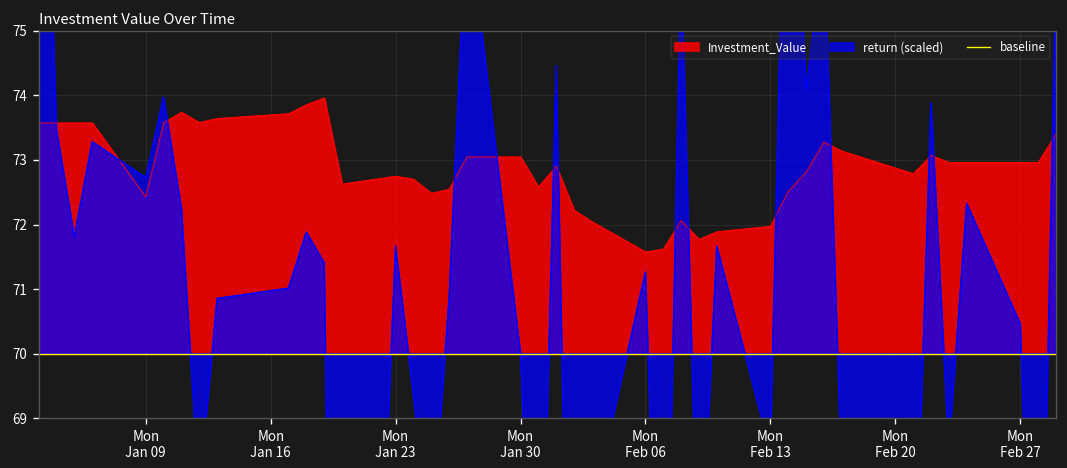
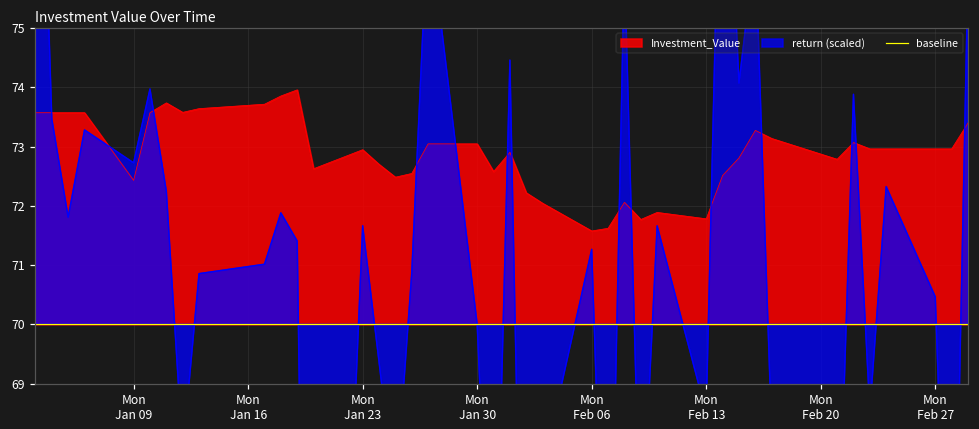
Investment_Value, Mon Jan 23: 72.7 -> 72.9
Investment_Value, Mon Feb 13: 72.0 -> 71.8
